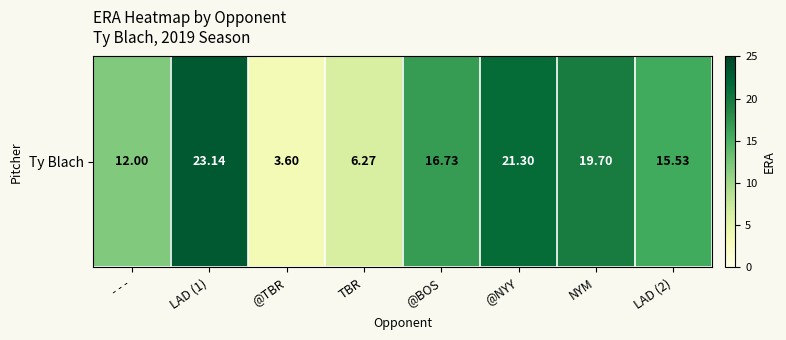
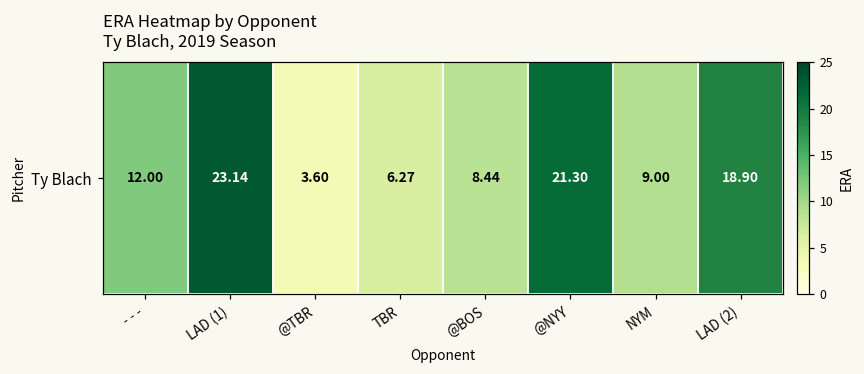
Ty Blach, @BOS: 16.73 -> 8.44
Ty Blach, NYM: 19.70 -> 9.00
Ty Blach, LAD (2): 15.53 -> 18.90
